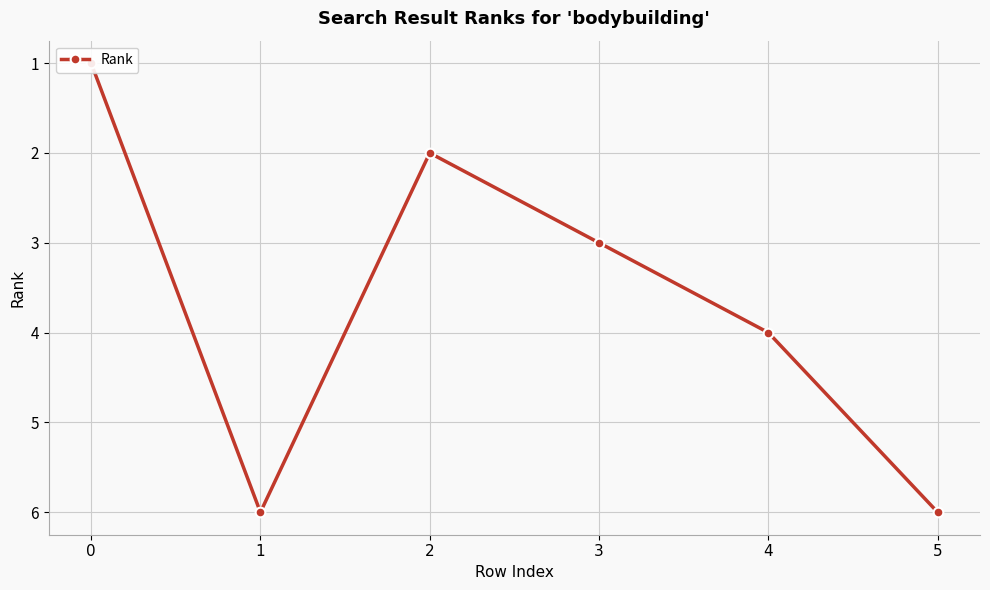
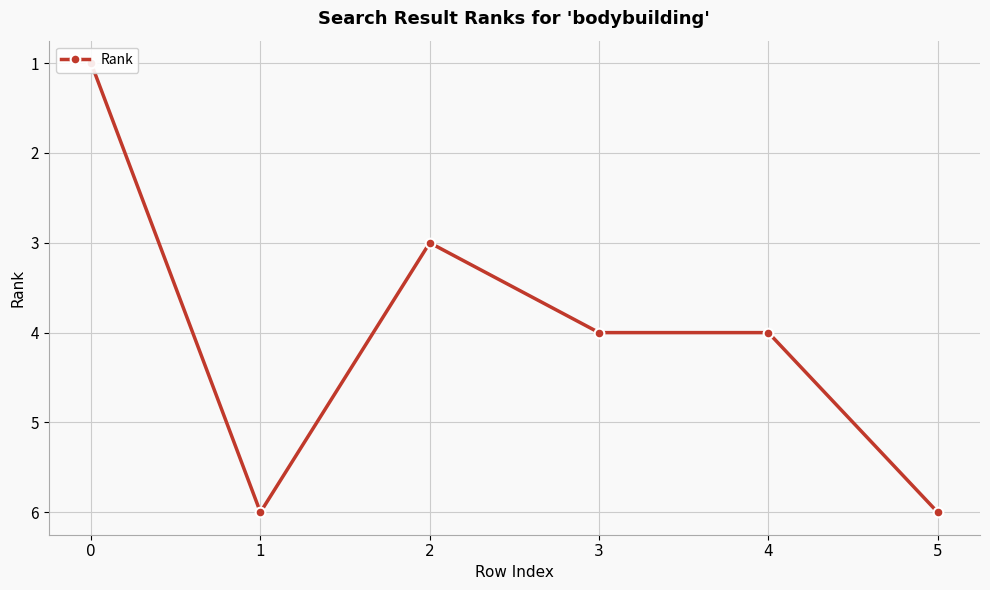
2: 2 -> 3
3: 3 -> 4
